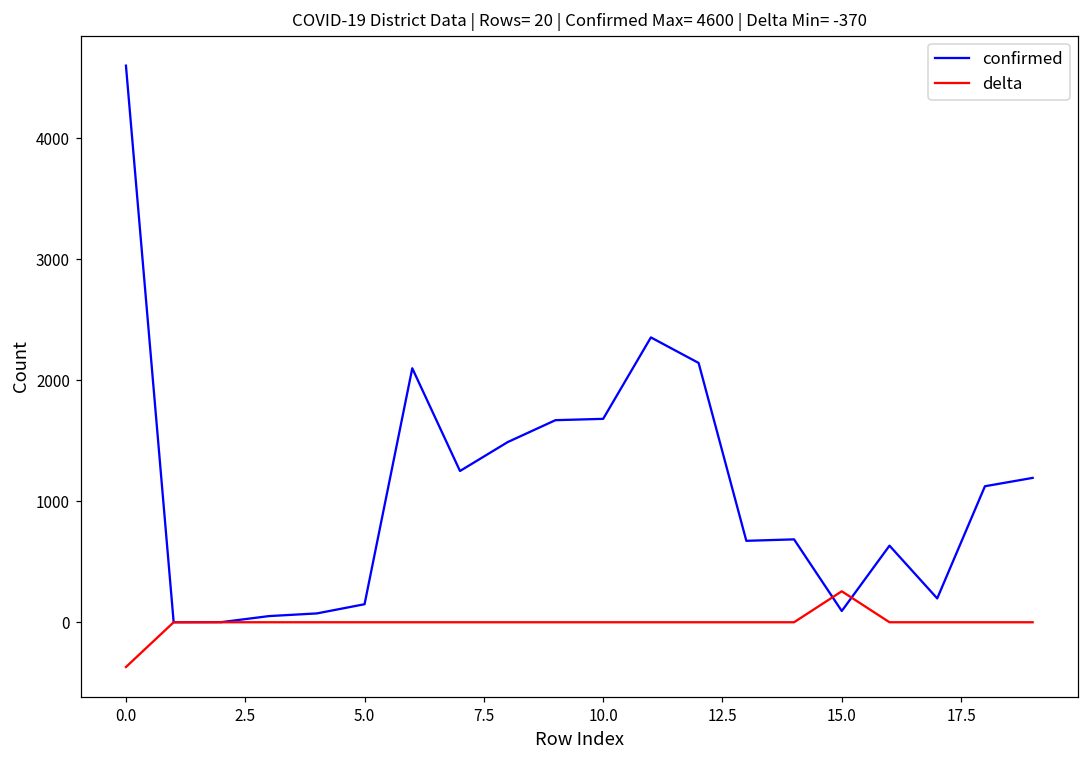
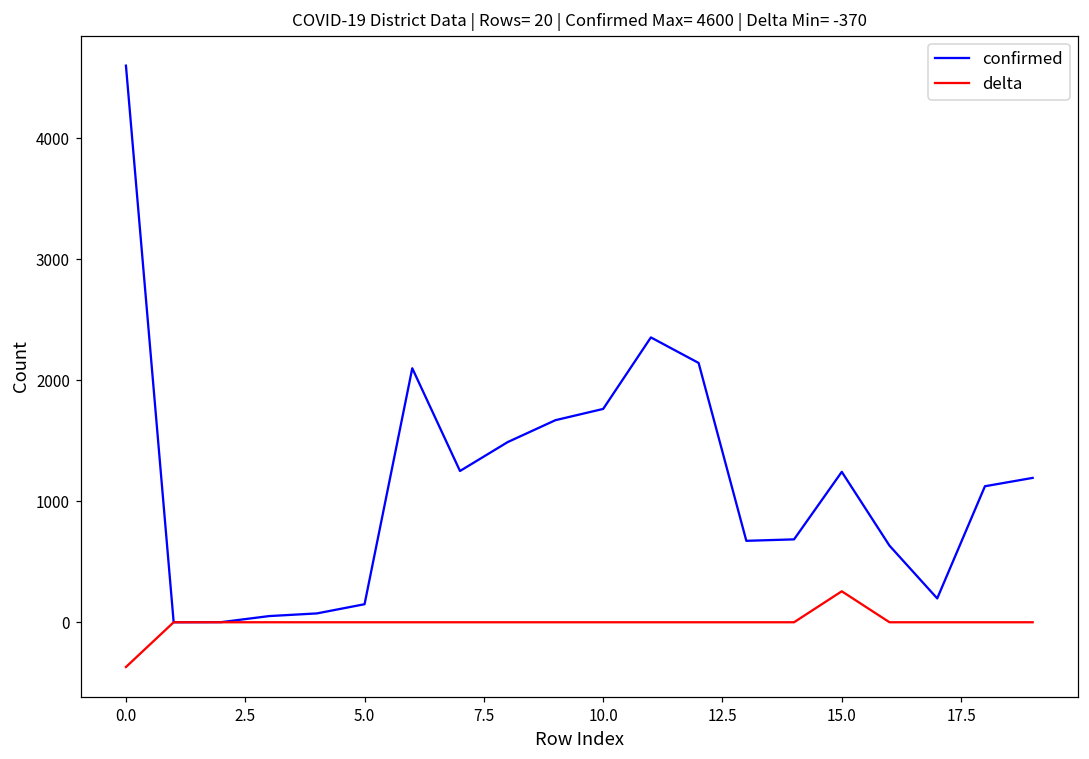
confirmed, 10.0: 1680 -> 1760
confirmed, 15.0: 90 -> 1240
